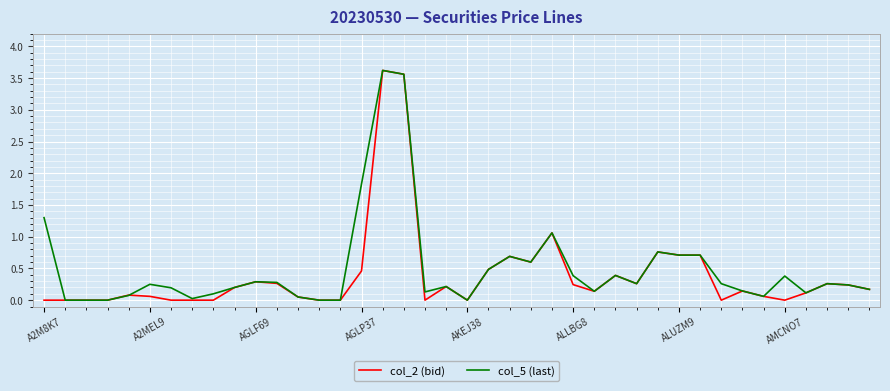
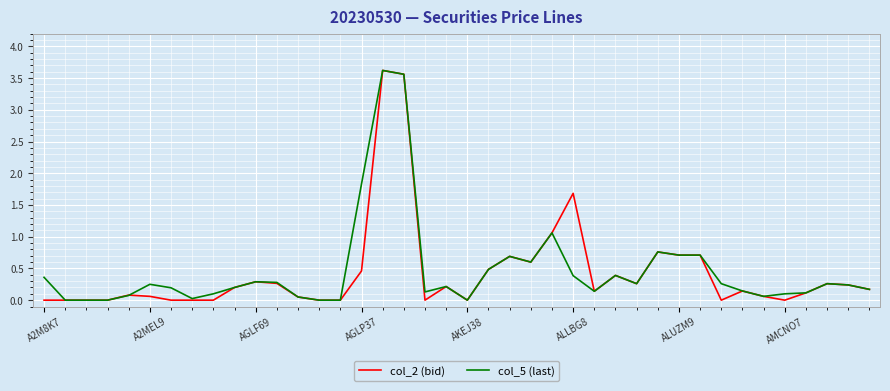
col_5 (last), A2M8K7: 1.3 -> 0.4
col_2 (bid), ALLBG8: 0.2 -> 1.7
col_5 (last), AMCNO7: 0.4 -> 0.1
